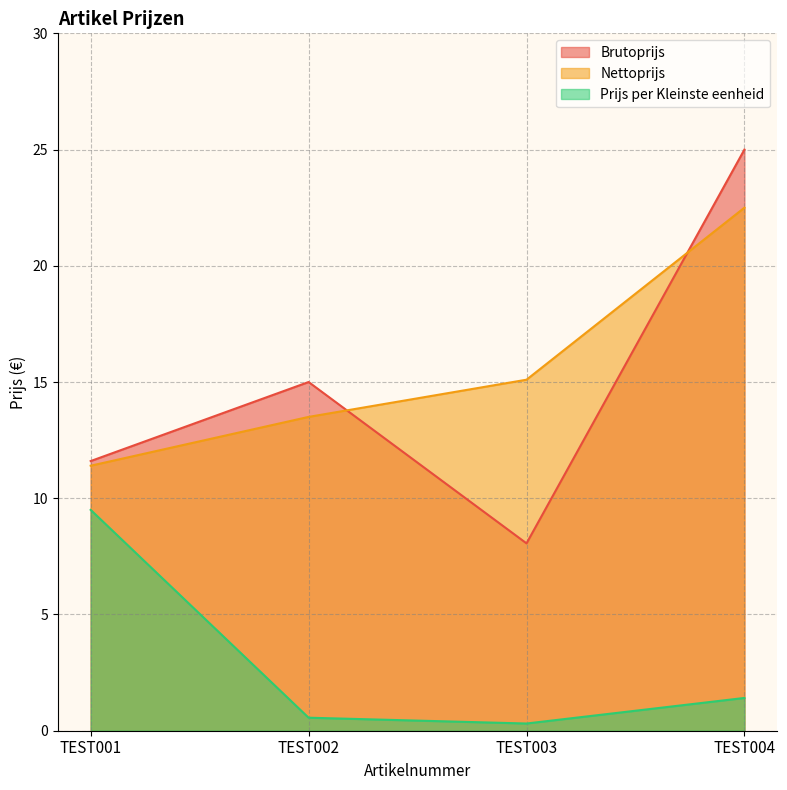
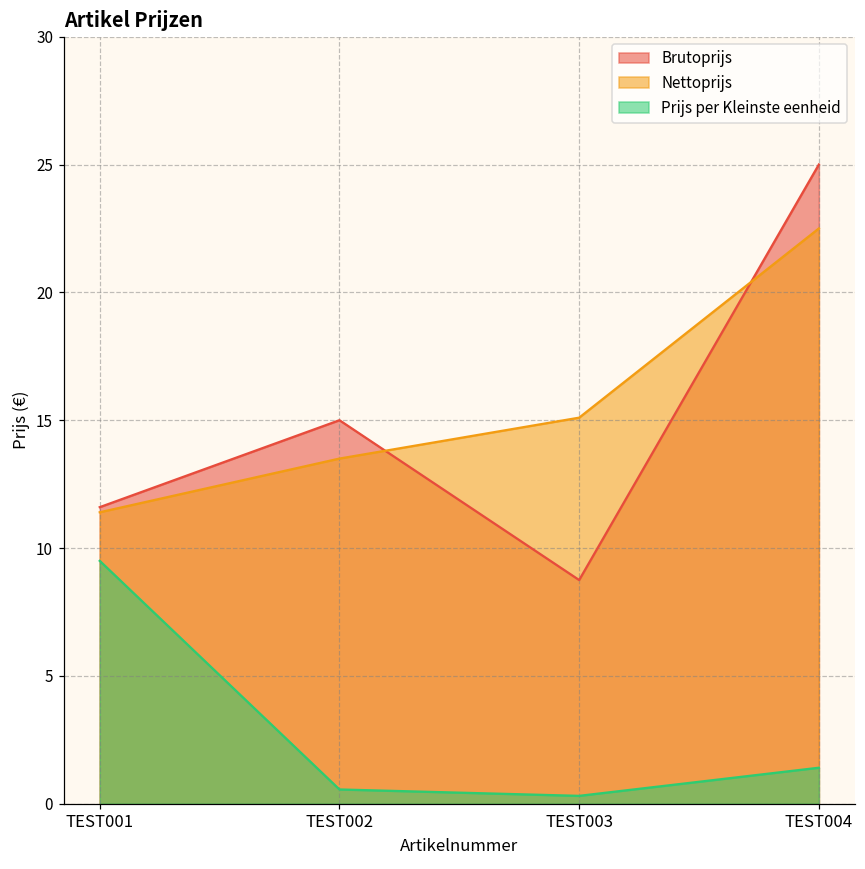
Brutoprijs, TEST003: 8.1 -> 8.8
